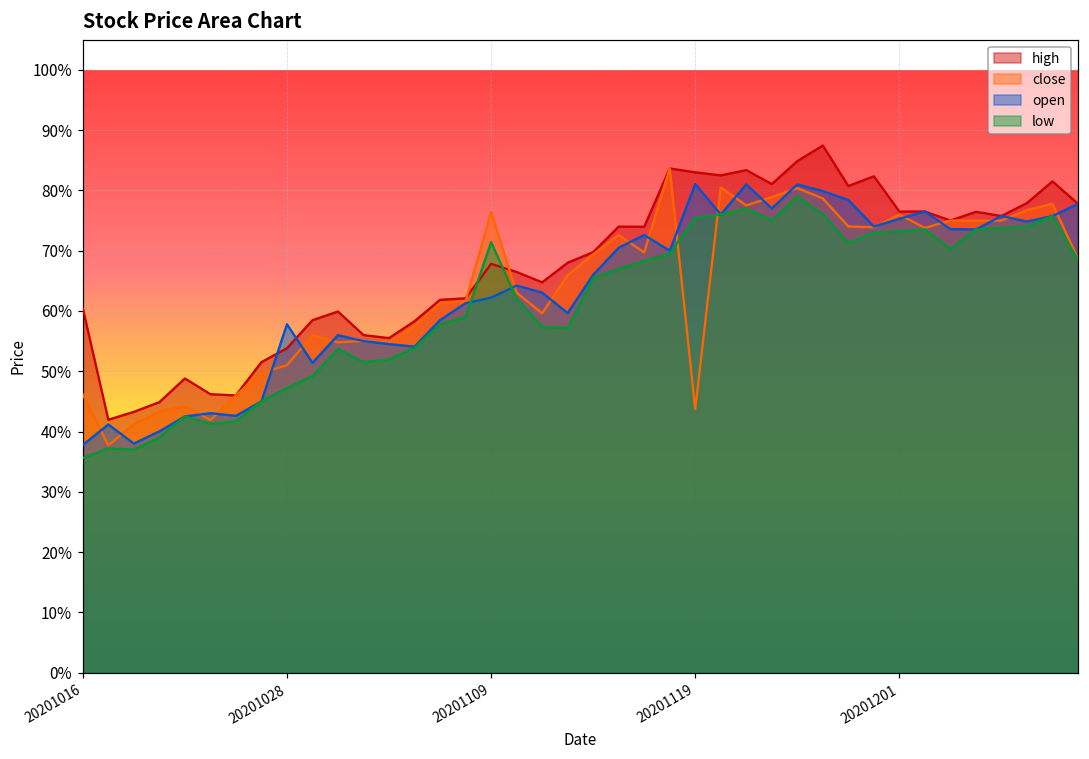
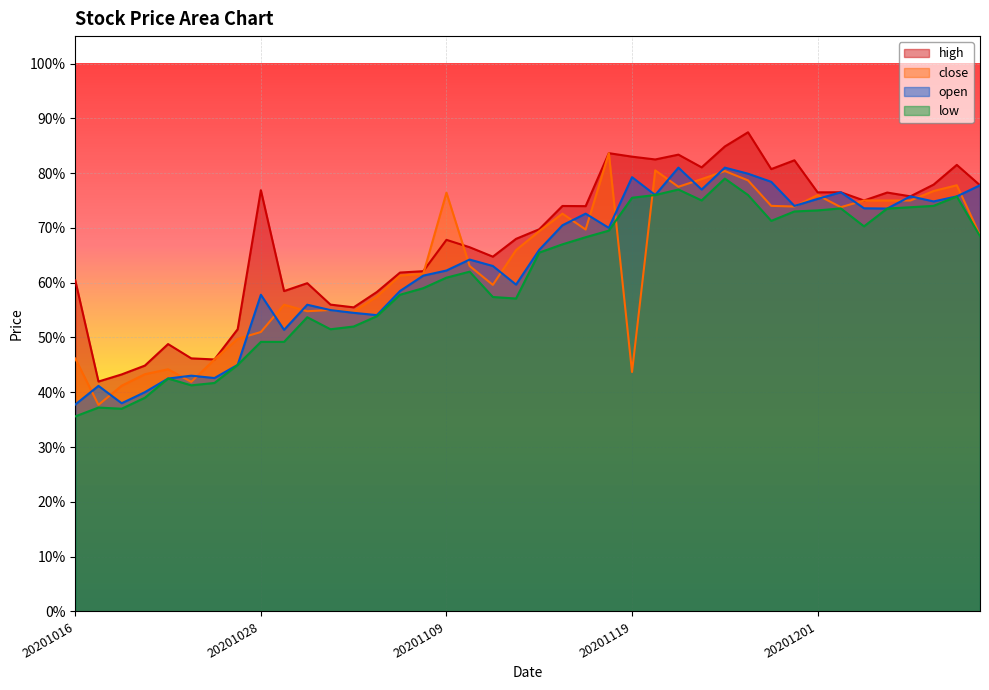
high, 20201028: 54% -> 77%
low, 20201028: 47% -> 49%
low, 20201109: 71% -> 61%
open, 20201119: 81% -> 79%
